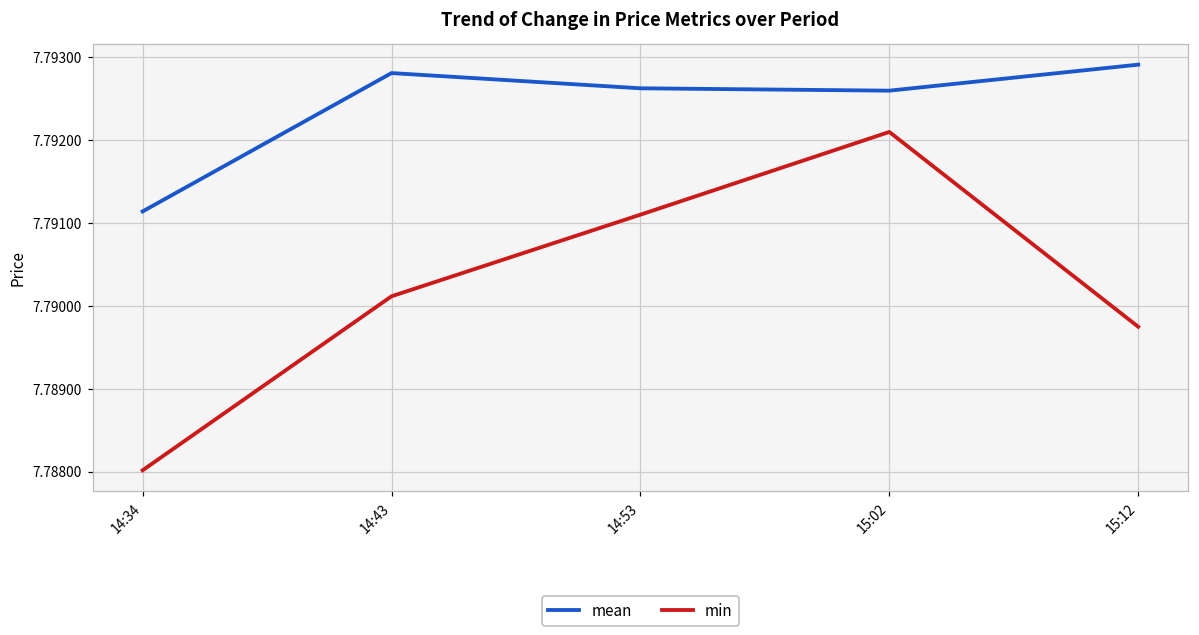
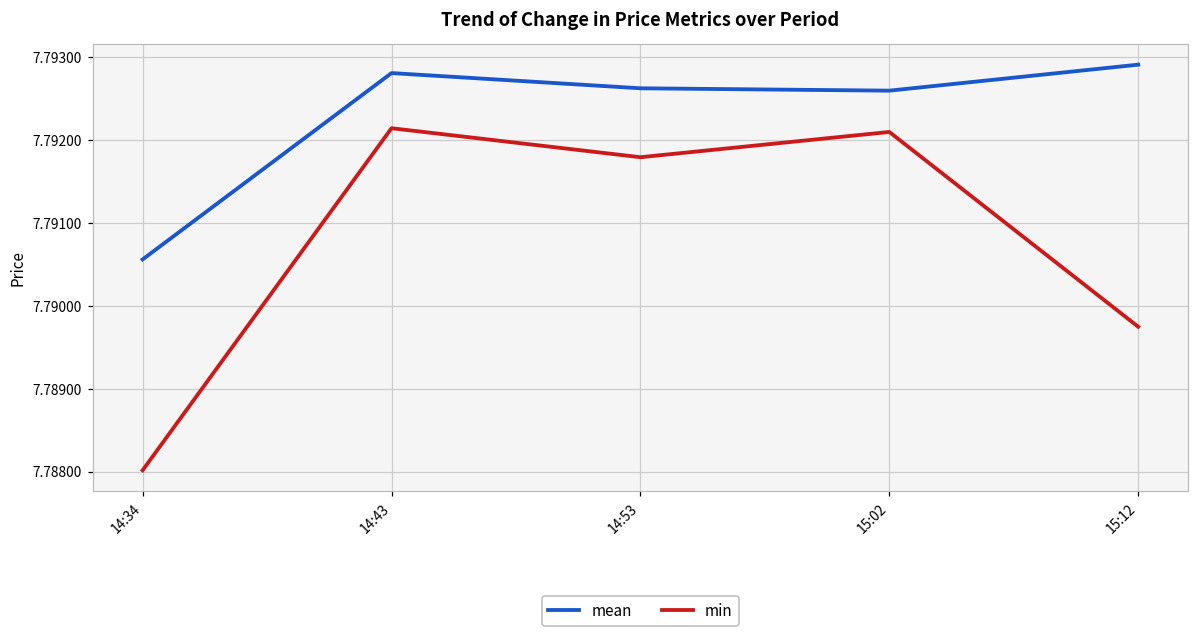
mean, 14:34: 7.7911 -> 7.7906
min, 14:43: 7.7901 -> 7.7921
min, 14:53: 7.7911 -> 7.7918
